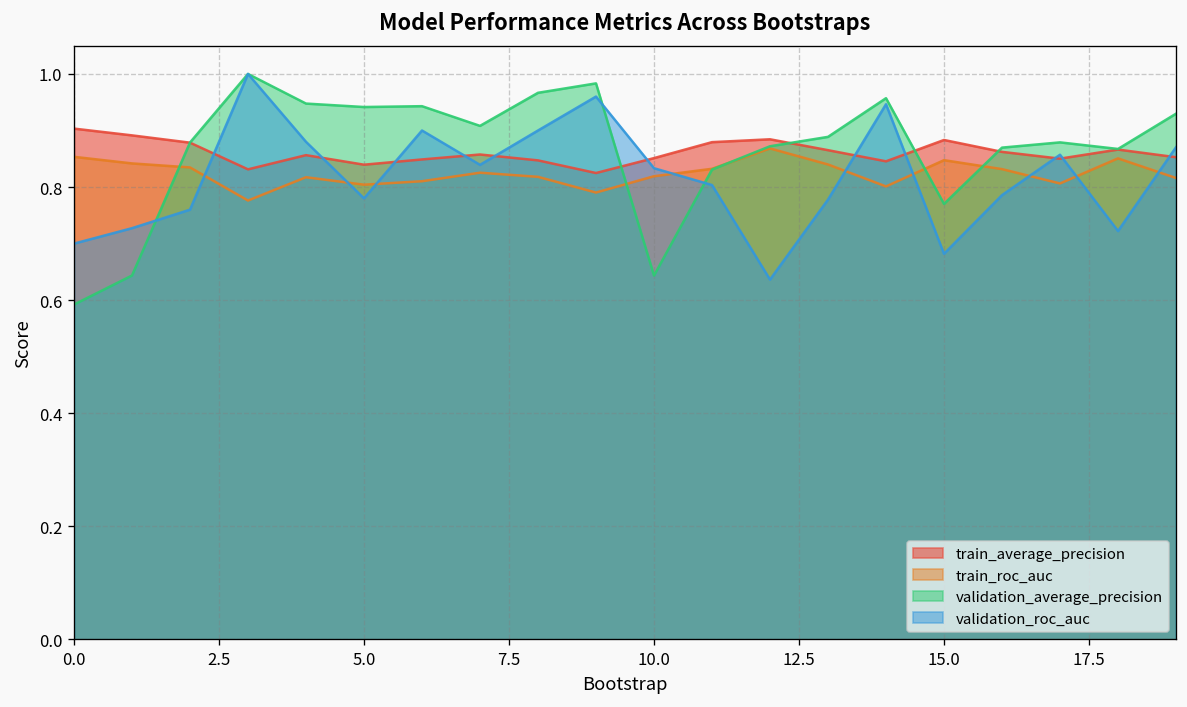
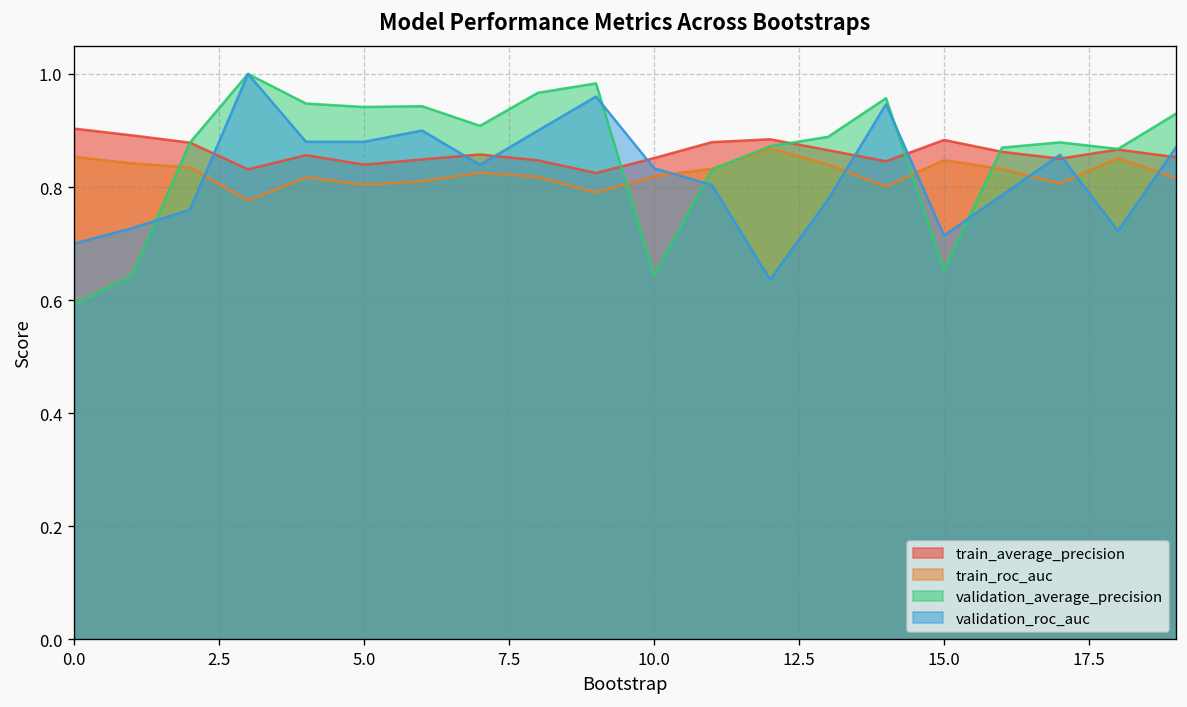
validation_roc_auc, 5.0: 0.78 -> 0.88
validation_average_precision, 15.0: 0.77 -> 0.65
validation_roc_auc, 15.0: 0.68 -> 0.71
